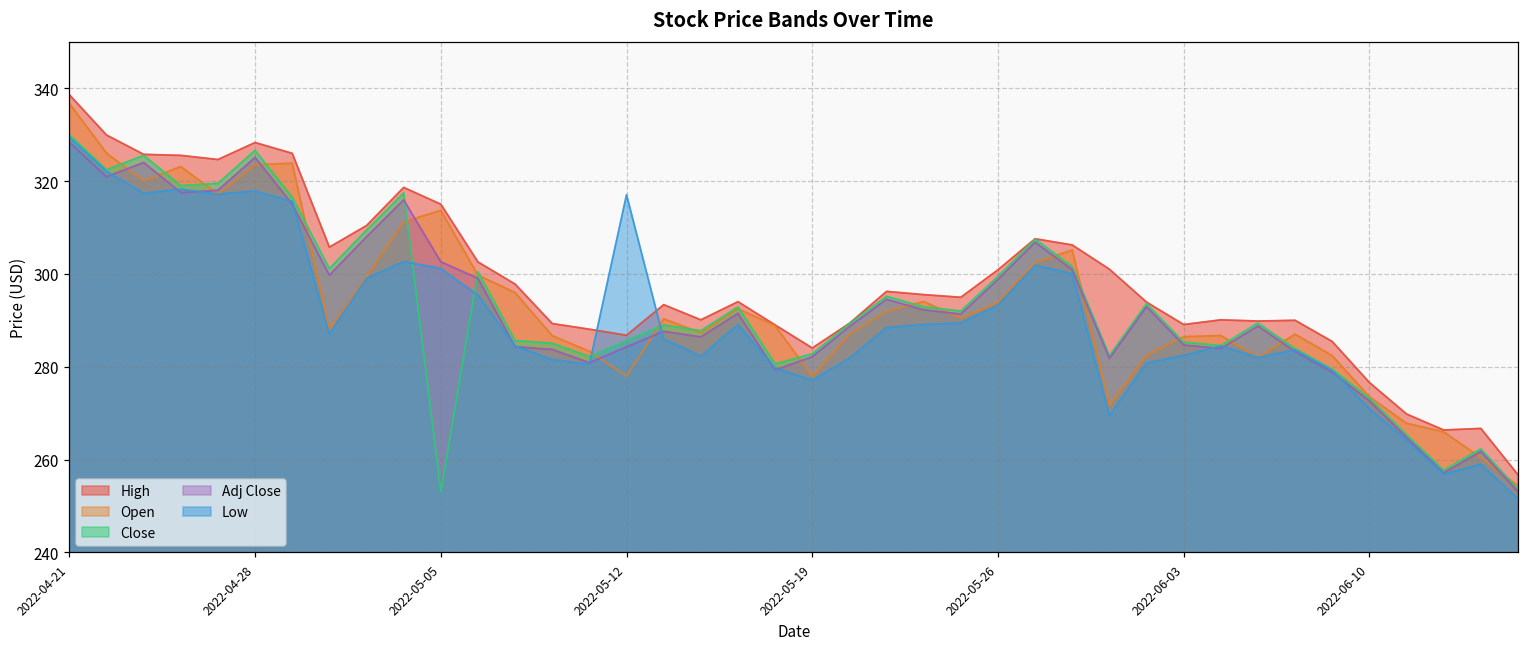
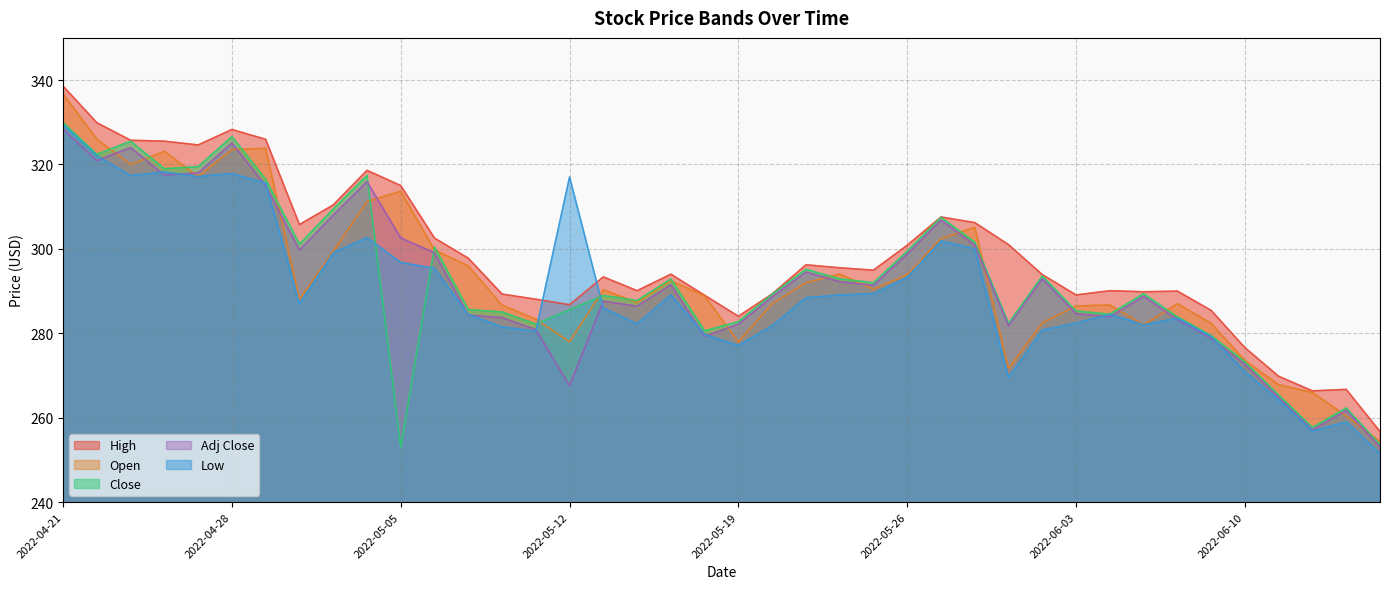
Low, 2022-05-05: 301 -> 297
Adj Close, 2022-05-12: 284 -> 268
